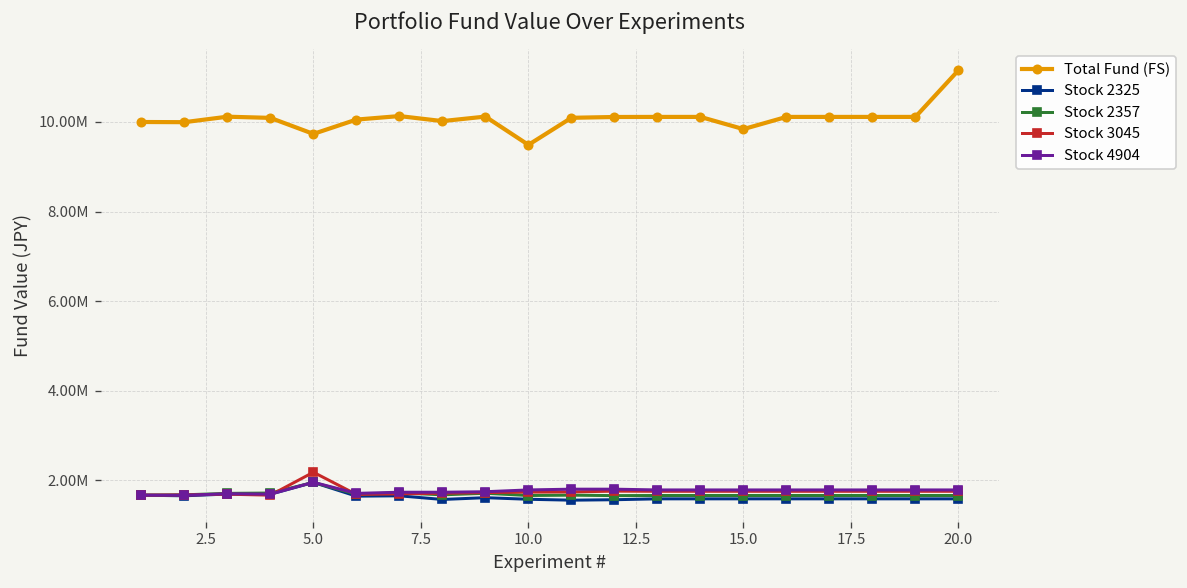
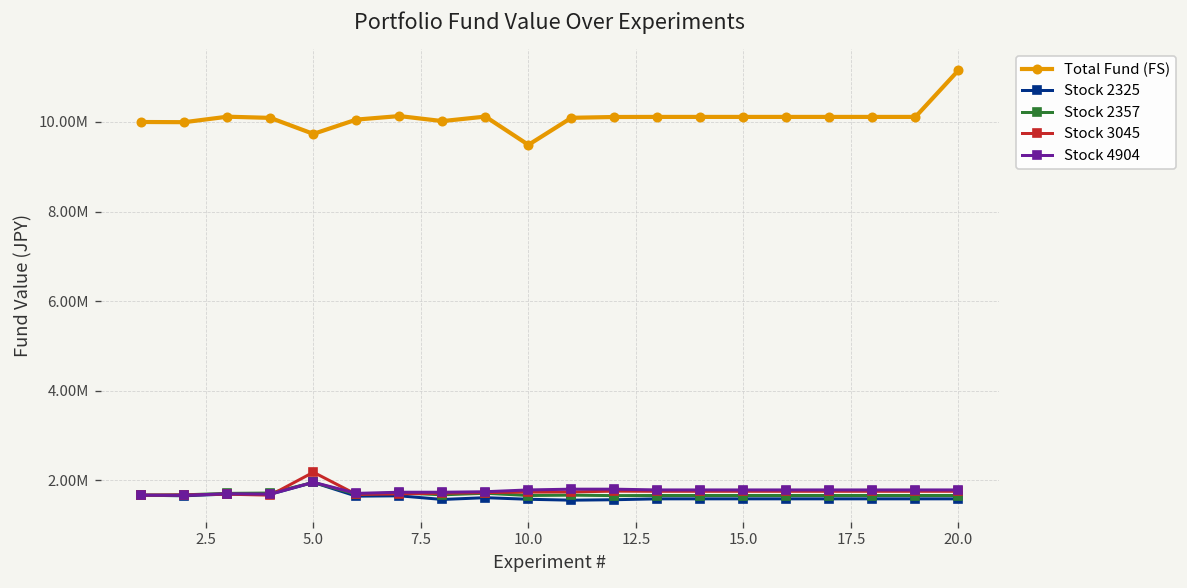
Total Fund (FS), 15.0: 9800000 -> 10100000
